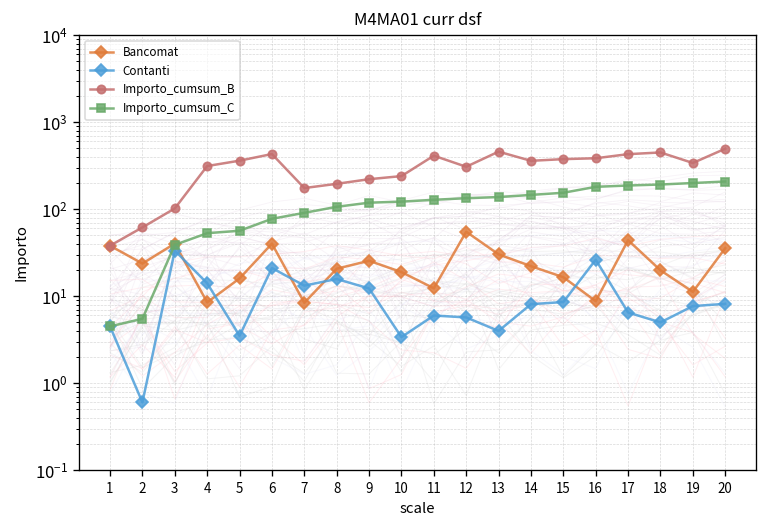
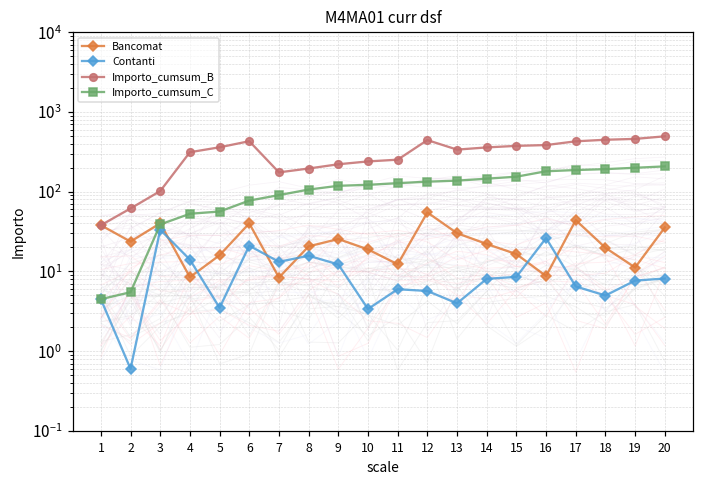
Importo_cumsum_B, 11: 400 -> 250
Importo_cumsum_B, 12: 310 -> 400
Importo_cumsum_B, 13: 500 -> 300
Importo_cumsum_B, 19: 300 -> 500
